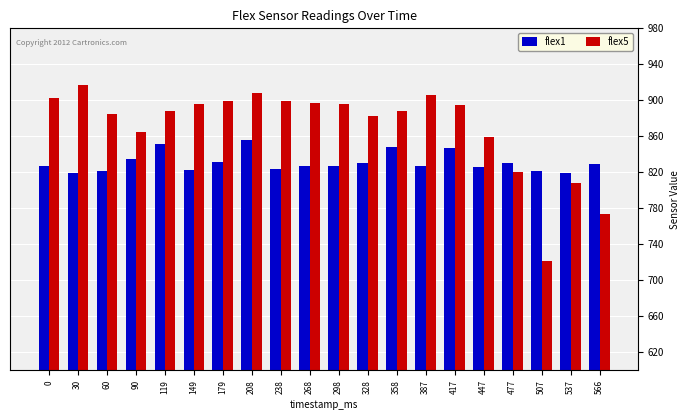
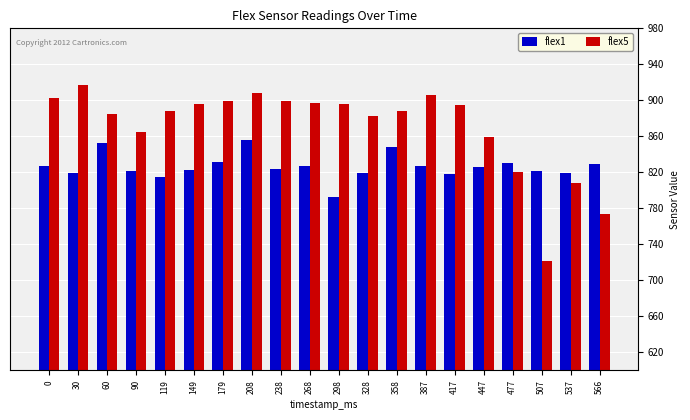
flex1, 60: 820 -> 850
flex1, 90: 840 -> 820
flex1, 119: 850 -> 820
flex1, 298: 830 -> 790
flex1, 328: 830 -> 820
flex1, 417: 850 -> 820
